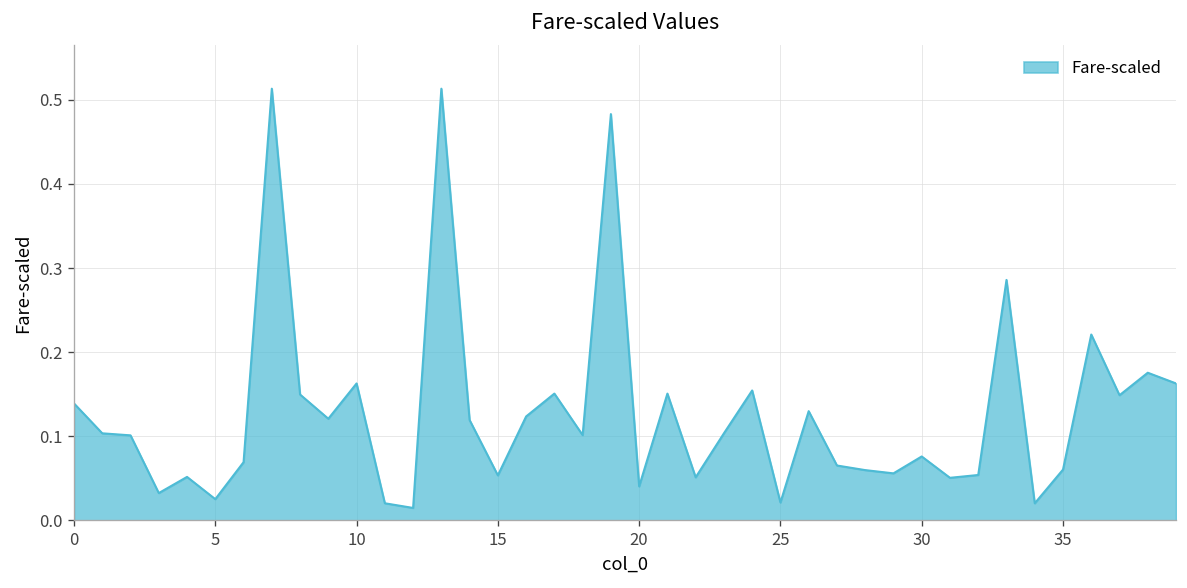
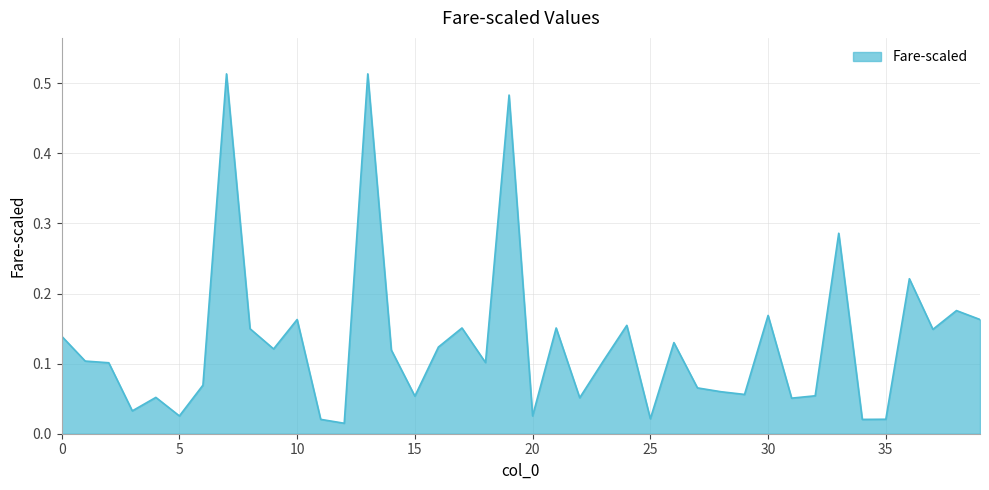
20: 0.04 -> 0.03
30: 0.08 -> 0.17
35: 0.06 -> 0.02
